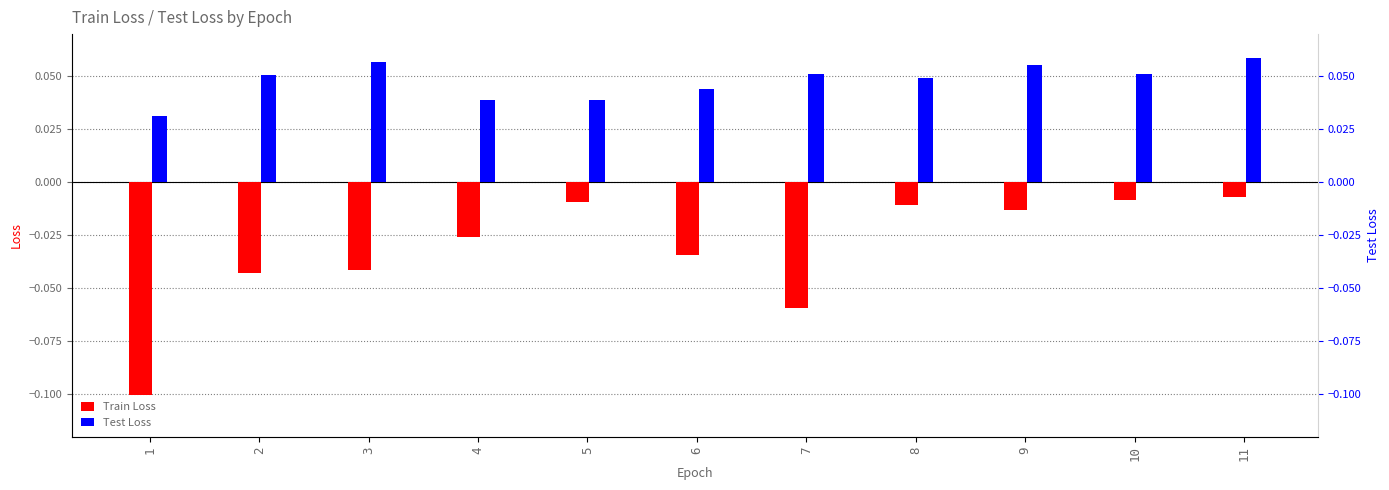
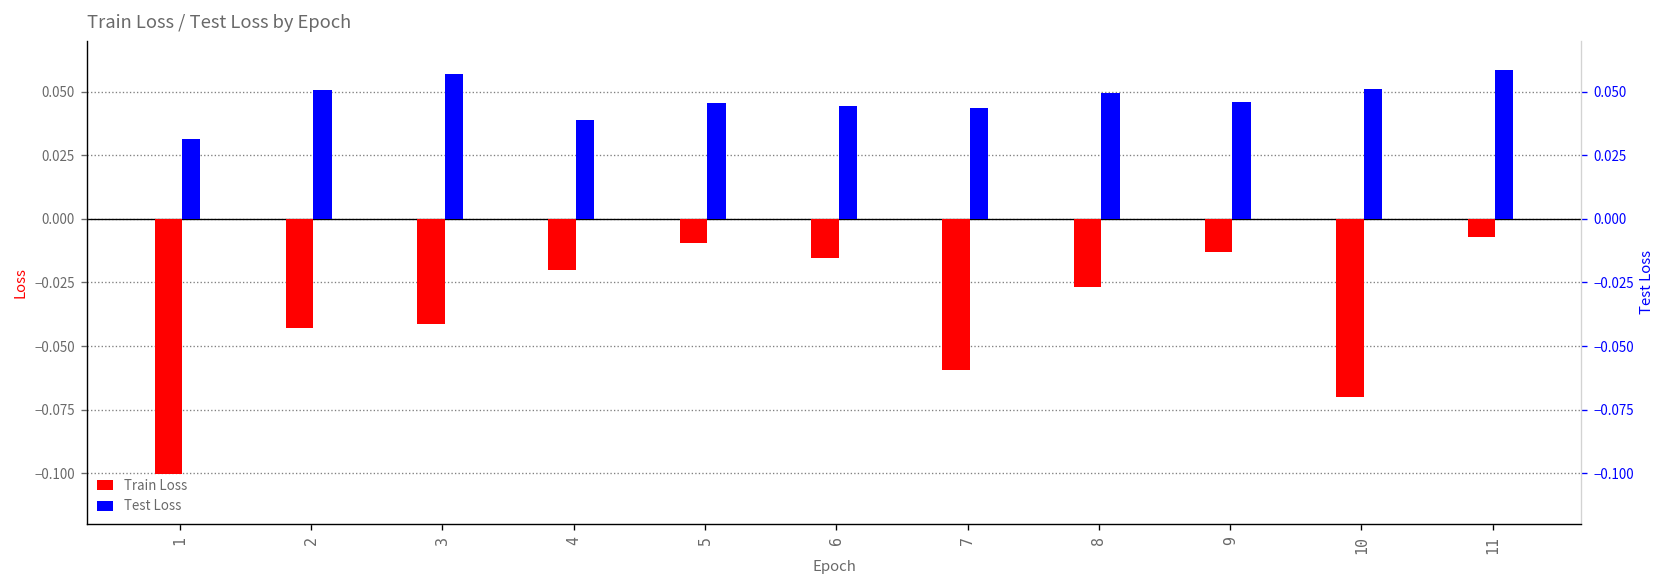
Train Loss, 4: -0.026 -> -0.020
Test Loss, 5: 0.039 -> 0.046
Train Loss, 6: -0.034 -> -0.015
Test Loss, 7: 0.051 -> 0.043
Train Loss, 8: -0.011 -> -0.027
Test Loss, 9: 0.055 -> 0.046
Train Loss, 10: -0.008 -> -0.070
